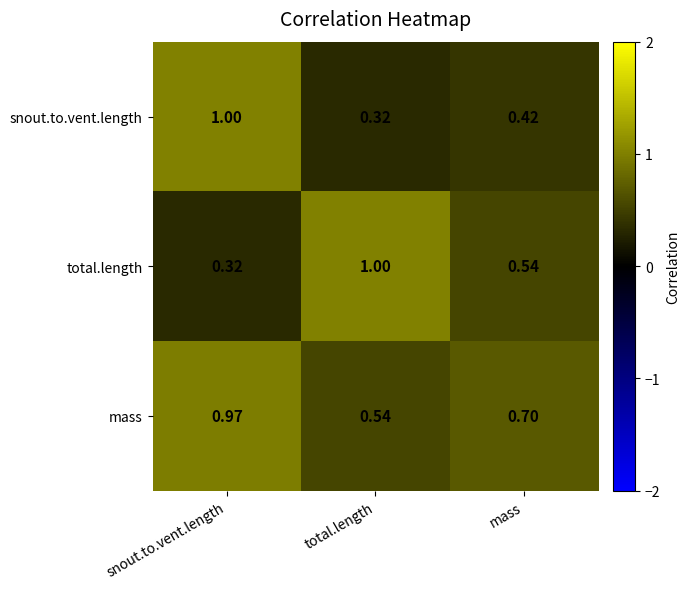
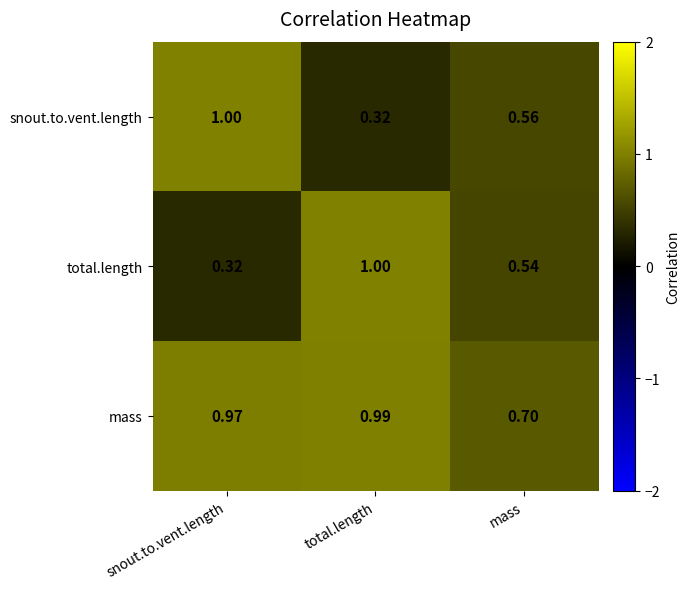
snout.to.vent.length, mass: 0.42 -> 0.56
mass, total.length: 0.54 -> 0.99
